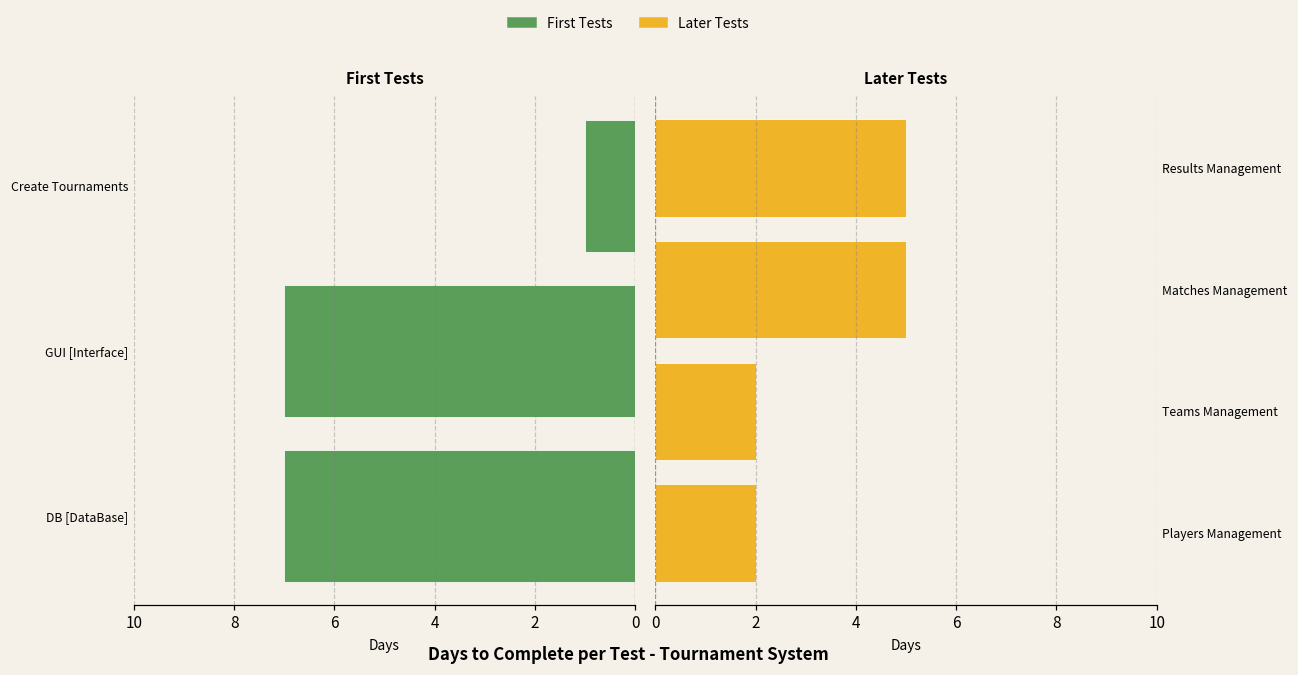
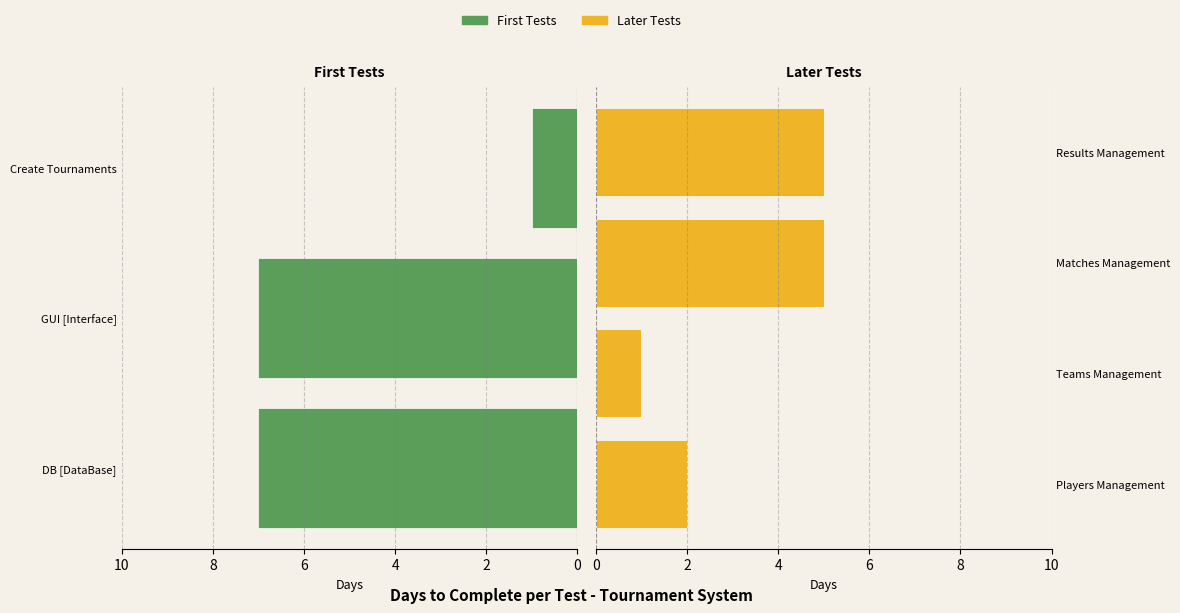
Later Tests, Teams Management: 2 -> 1
